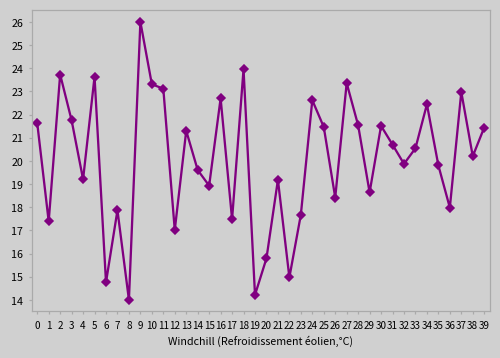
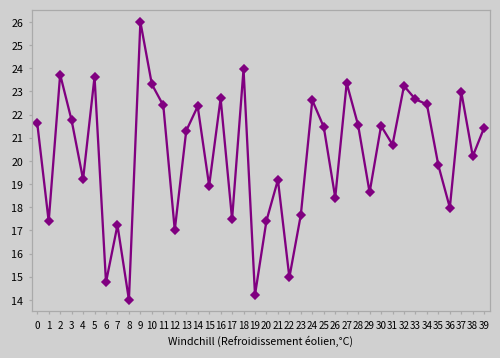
7: 17.9 -> 17.2
11: 23.1 -> 22.4
14: 19.6 -> 22.4
20: 15.8 -> 17.4
32: 19.9 -> 23.2
33: 20.5 -> 22.7
